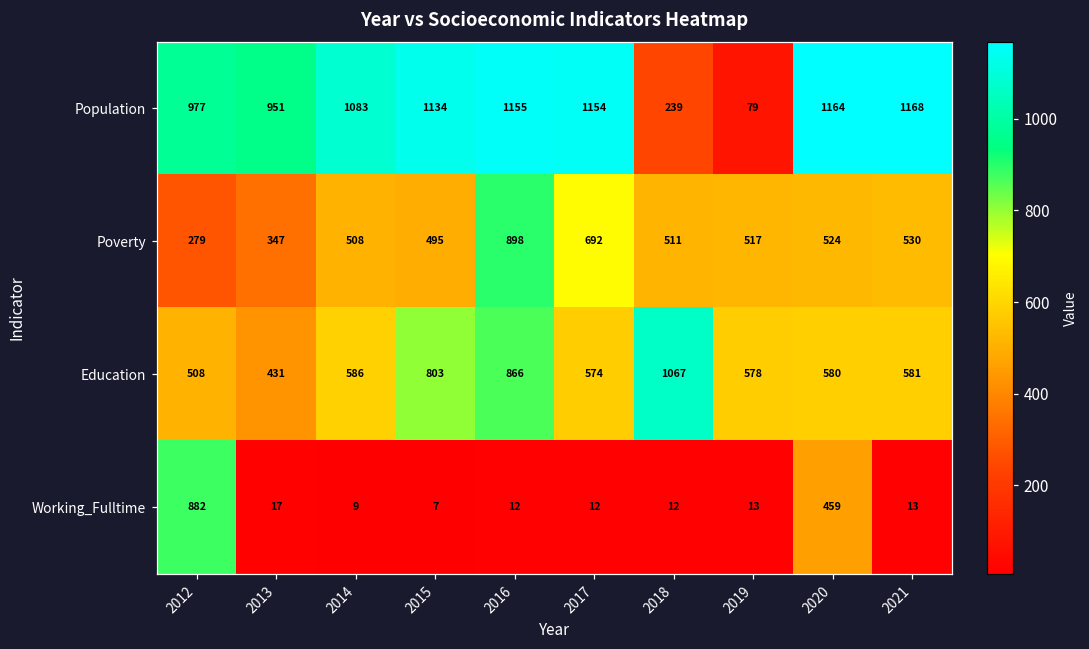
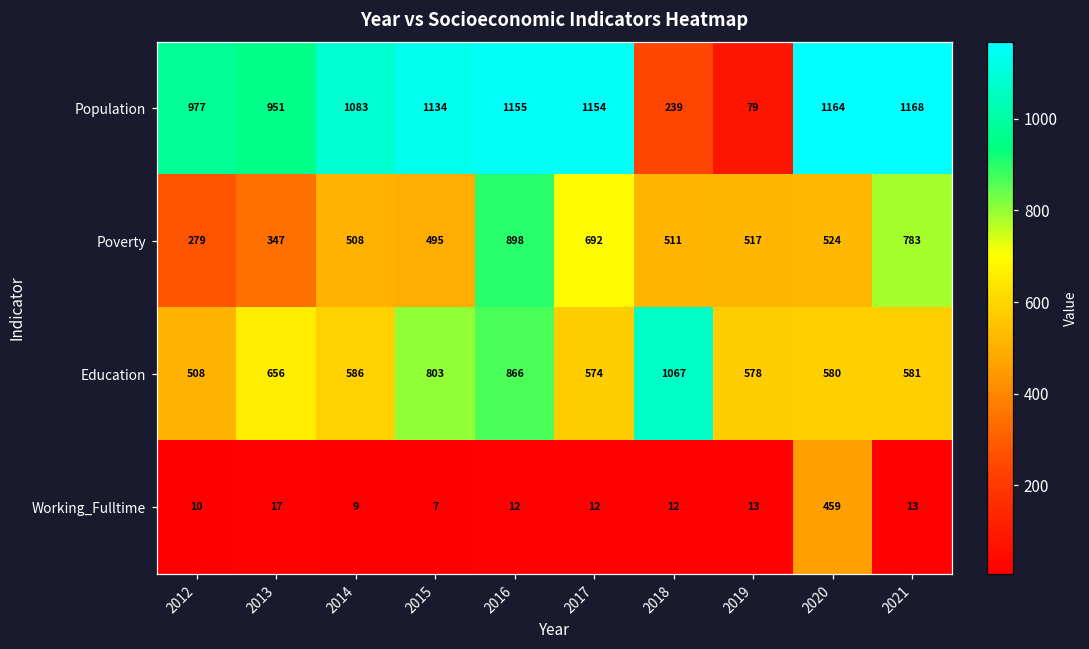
Poverty, 2021: 530 -> 783
Education, 2013: 431 -> 656
Working_Fulltime, 2012: 882 -> 10
